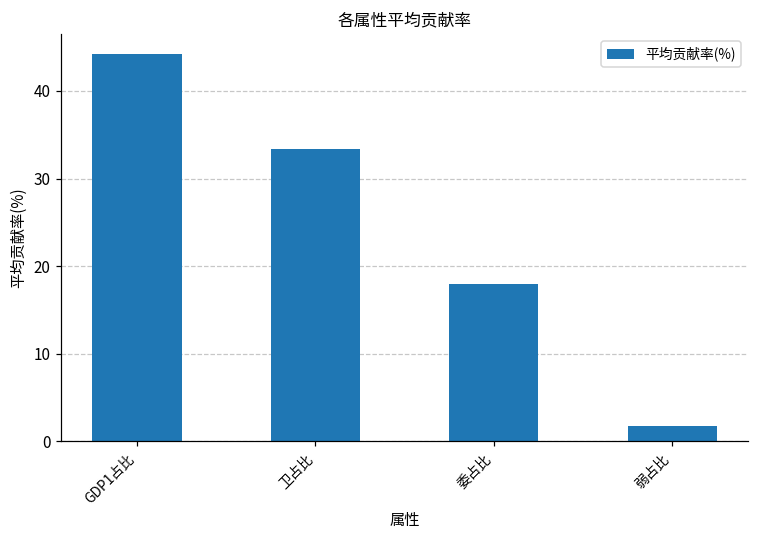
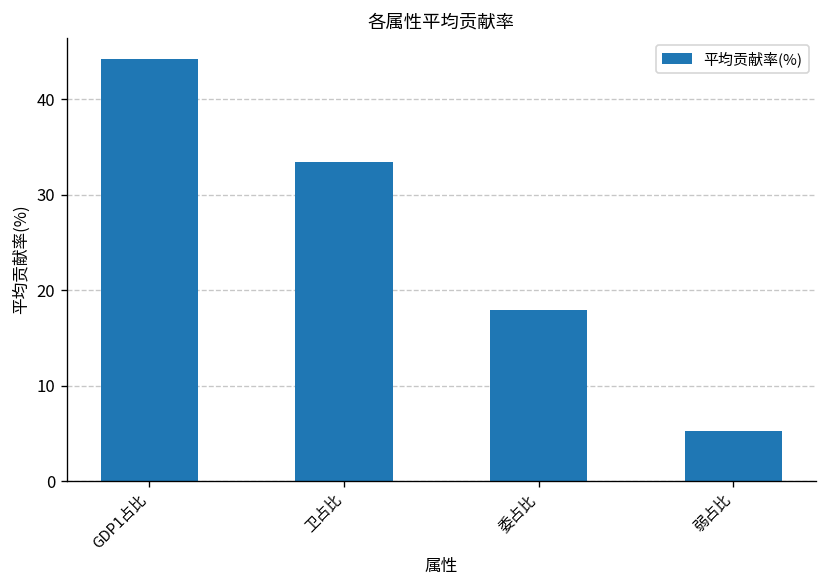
弱占比: 2 -> 5
